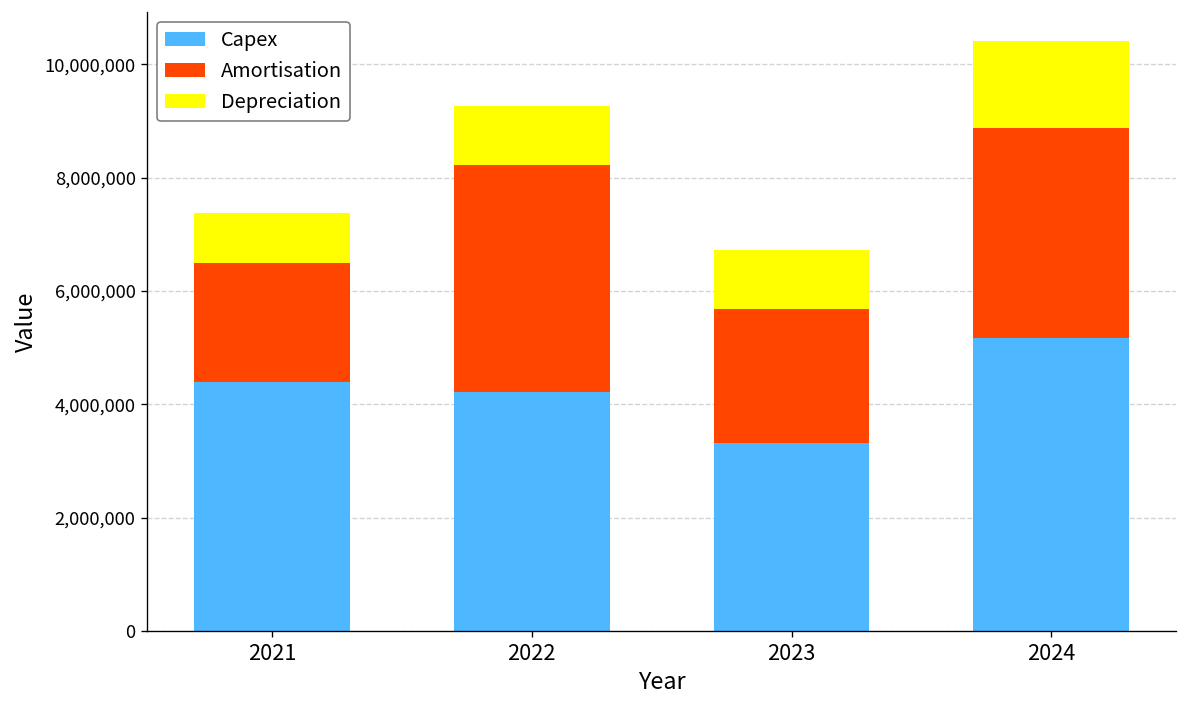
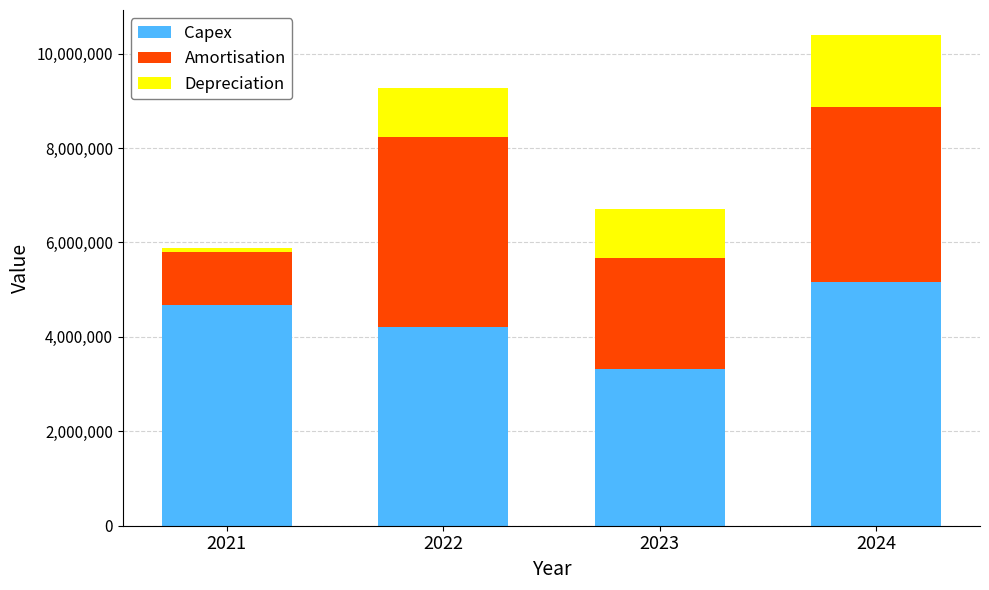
Capex, 2021: 4,400,000 -> 4,700,000
Amortisation, 2021: 2,100,000 -> 1,100,000
Depreciation, 2021: 900,000 -> 100,000
